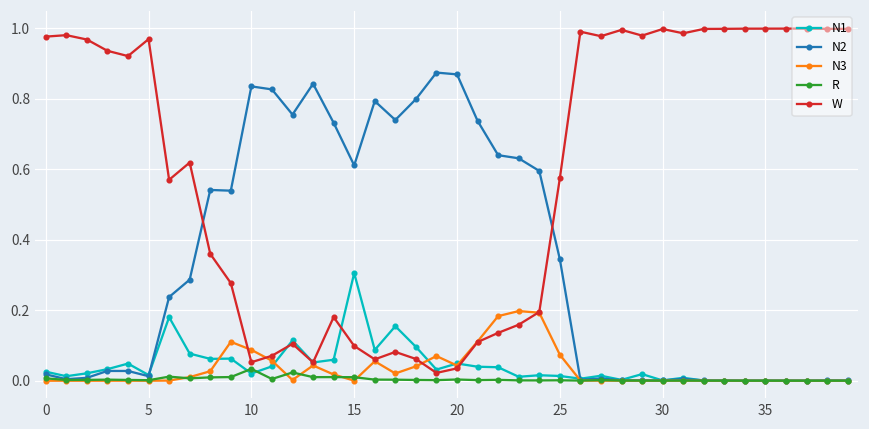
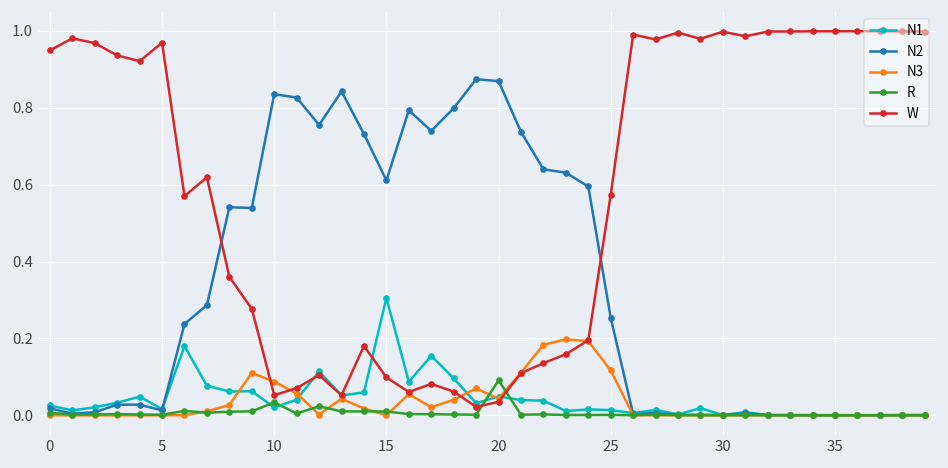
W, 0: 0.98 -> 0.95
R, 20: 0.00 -> 0.09
N2, 25: 0.35 -> 0.25
N3, 25: 0.07 -> 0.12
